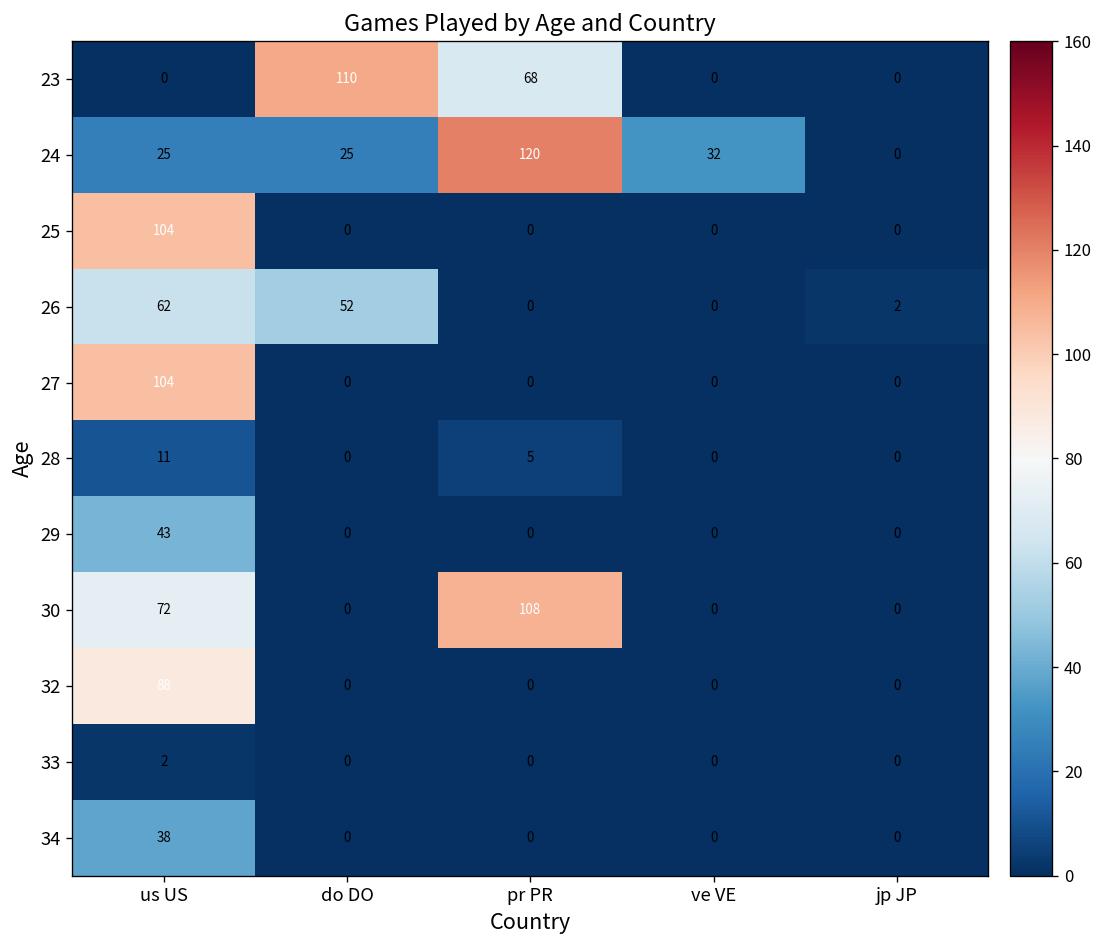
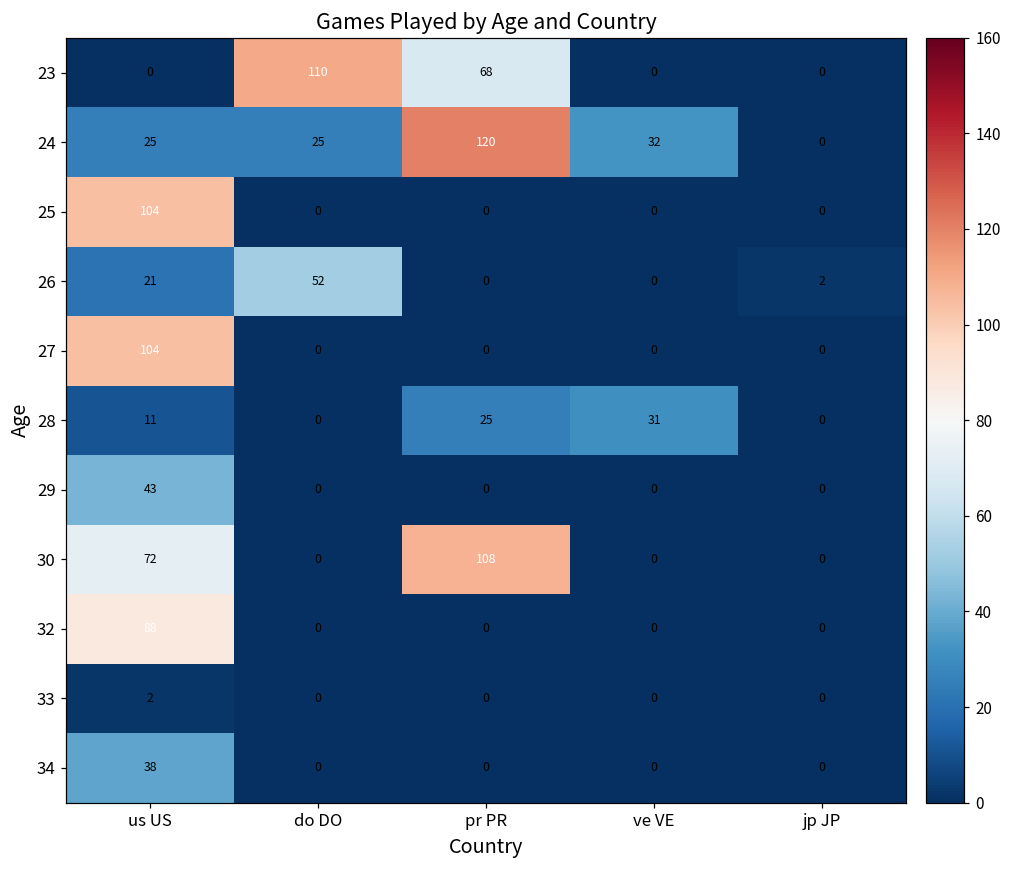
26, us US: 62 -> 21
28, pr PR: 5 -> 25
28, ve VE: 0 -> 31
